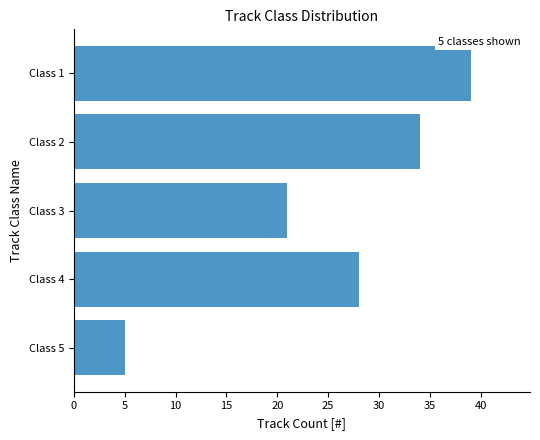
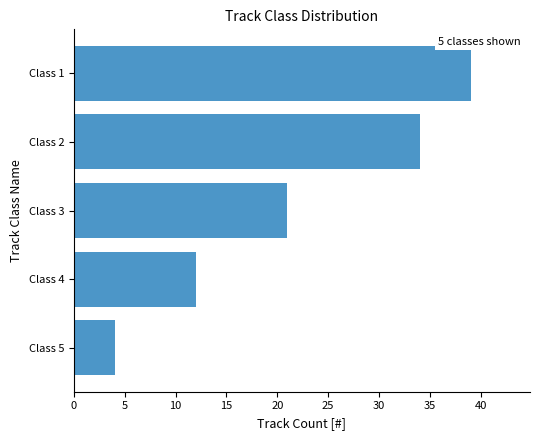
Class 4: 28 -> 12
Class 5: 5 -> 4
